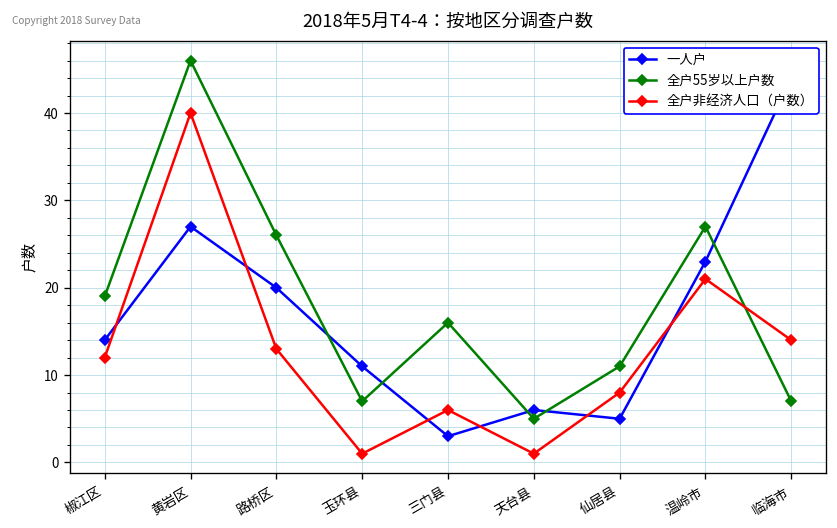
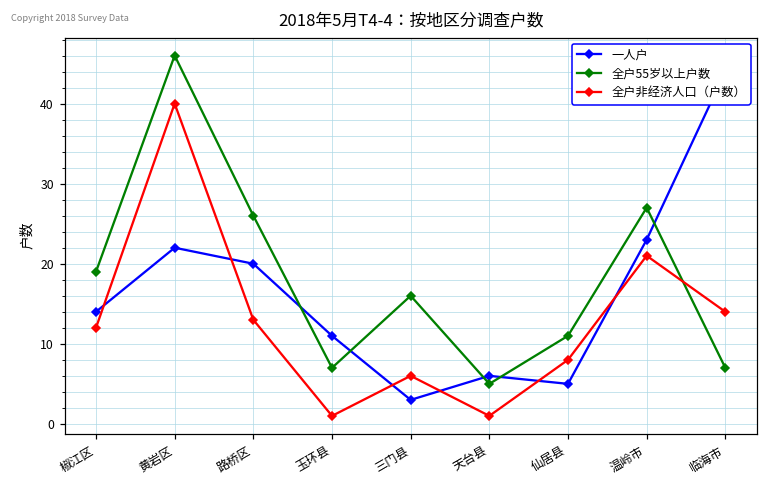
一人户, 黄岩区: 27 -> 22
